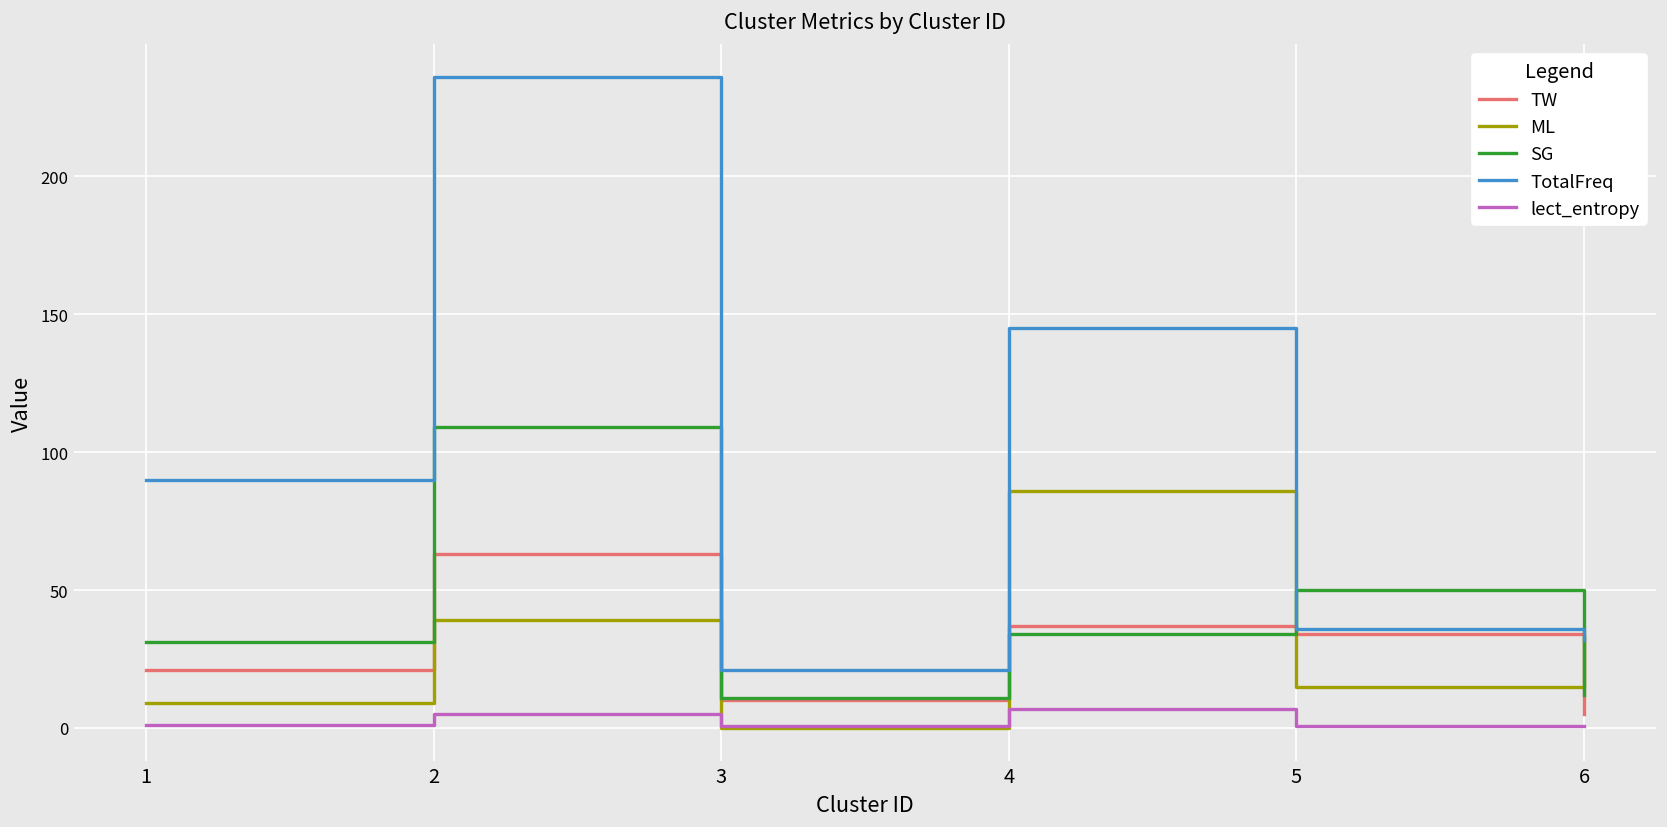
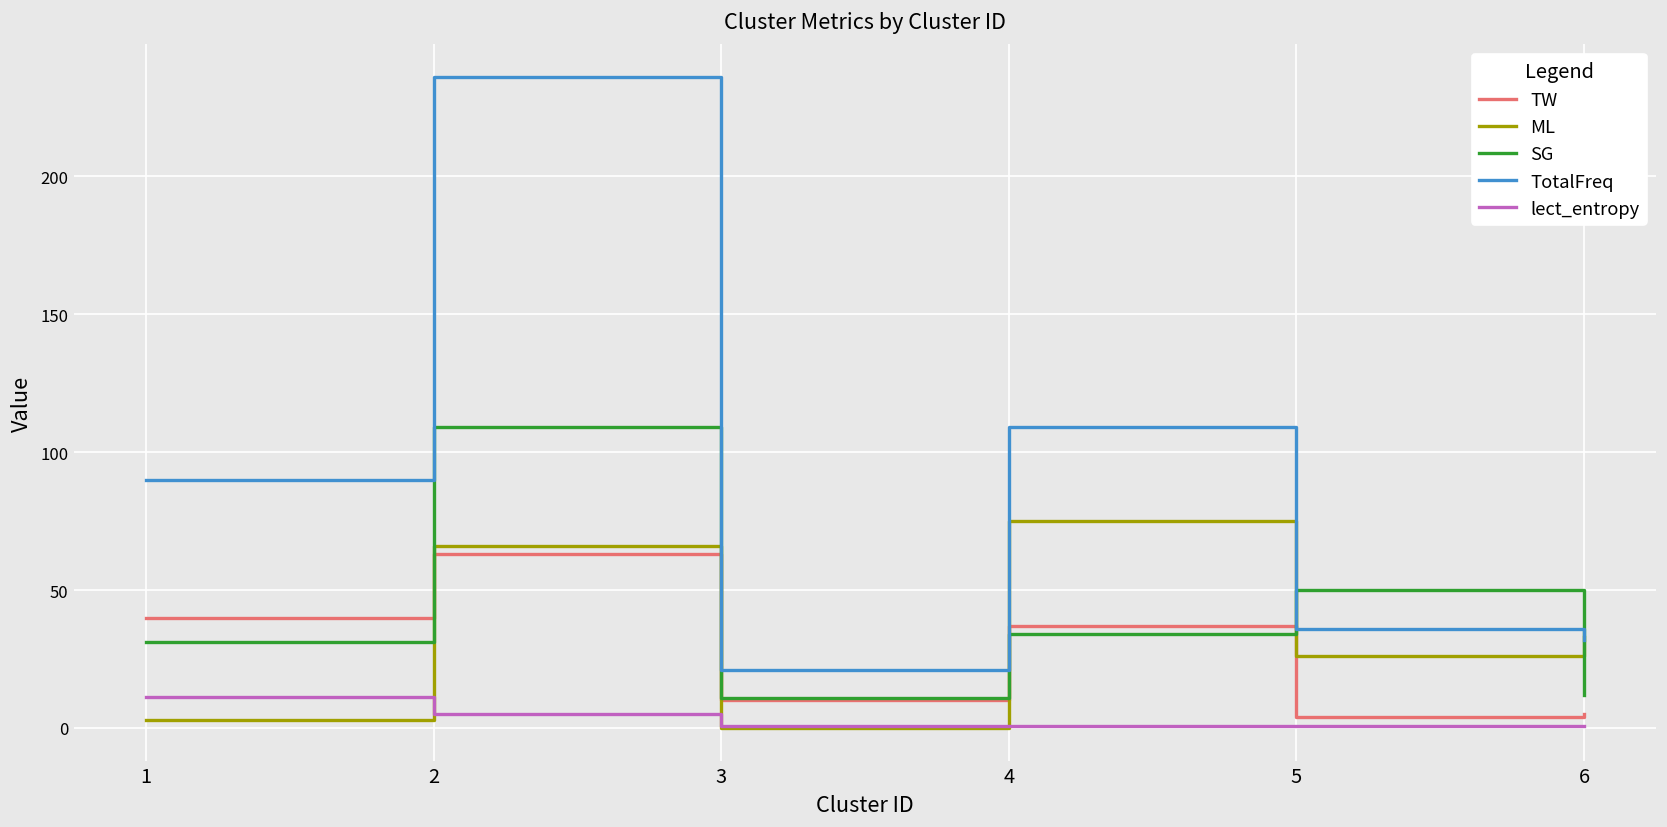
TW, 1: 21 -> 40
ML, 1: 9 -> 3
lect_entropy, 1: 1 -> 11
ML, 2: 39 -> 66
ML, 4: 86 -> 75
TotalFreq, 4: 145 -> 109
lect_entropy, 4: 7 -> 1
TW, 5: 34 -> 4
ML, 5: 15 -> 26
